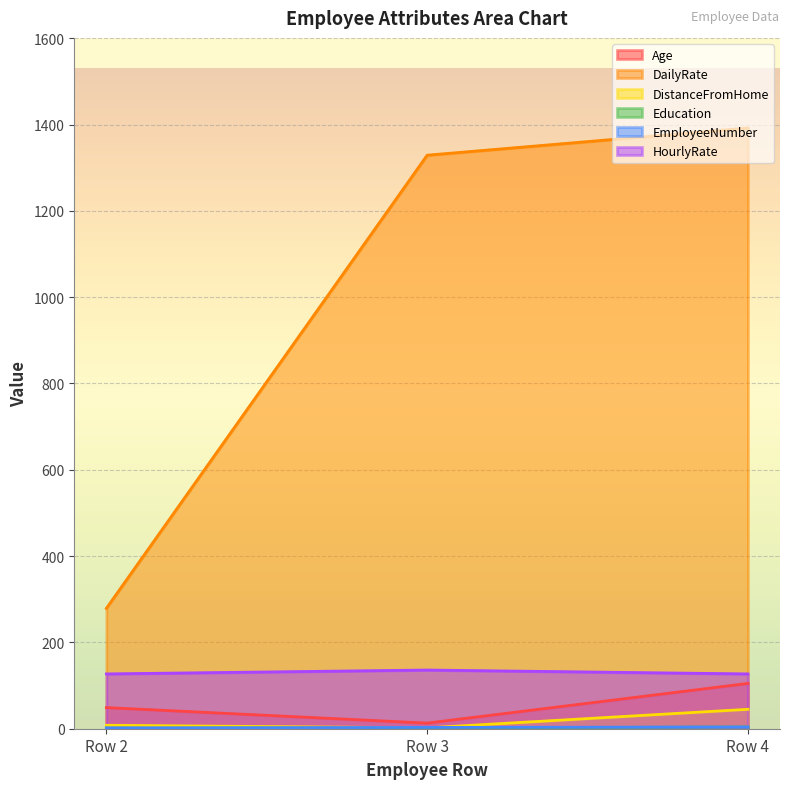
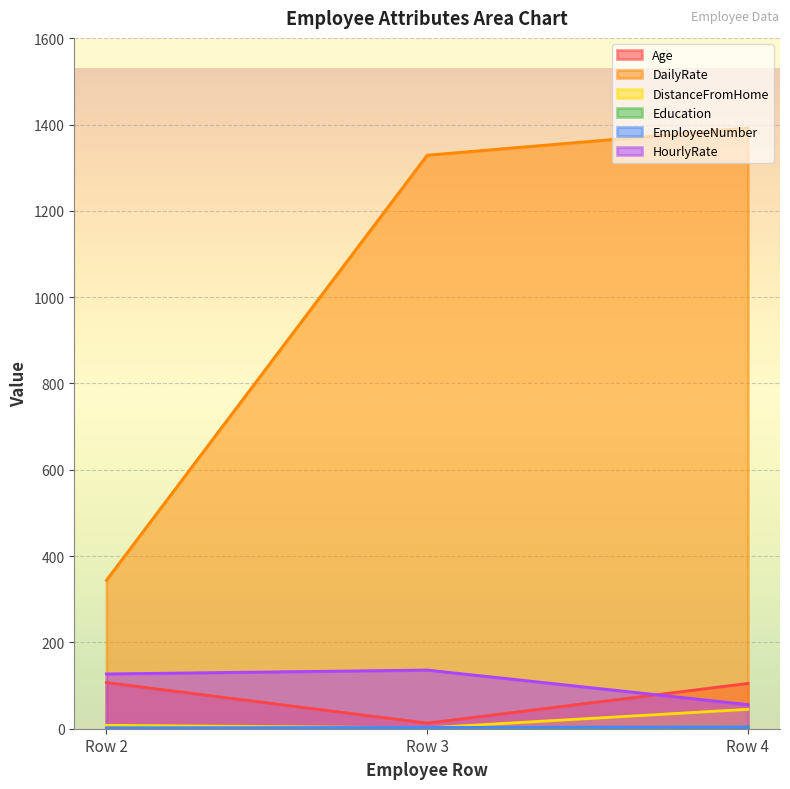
Age, Row 2: 50 -> 110
DailyRate, Row 2: 280 -> 340
HourlyRate, Row 4: 130 -> 60
